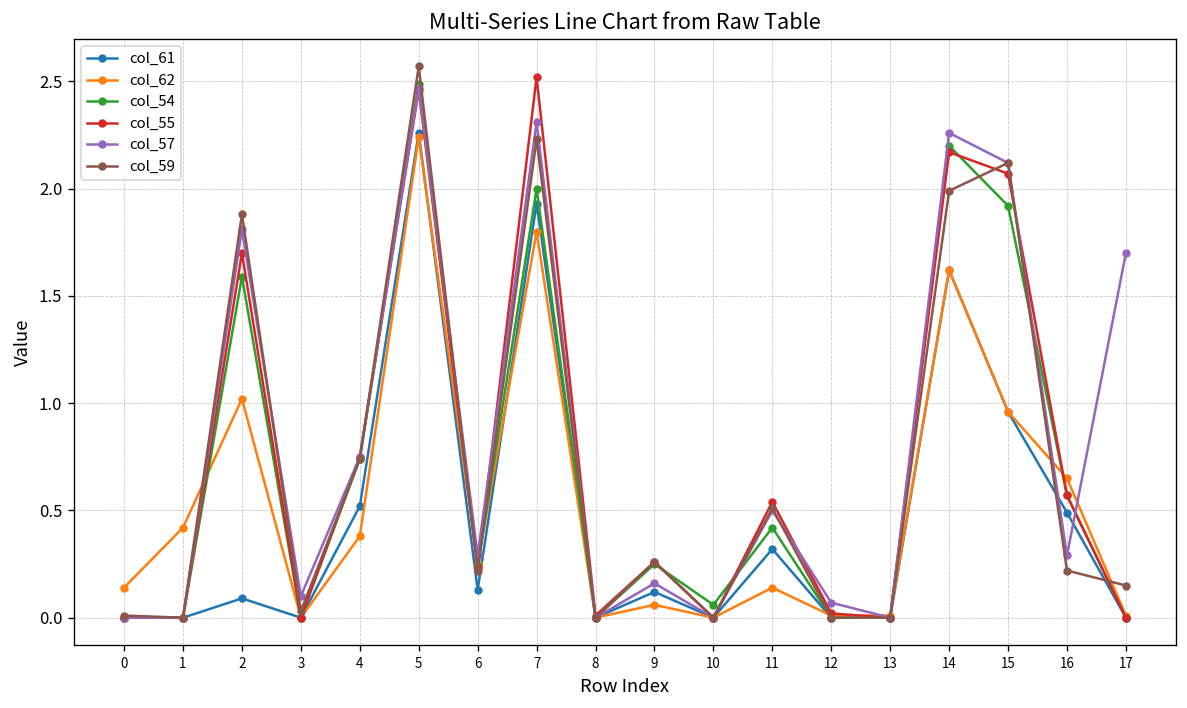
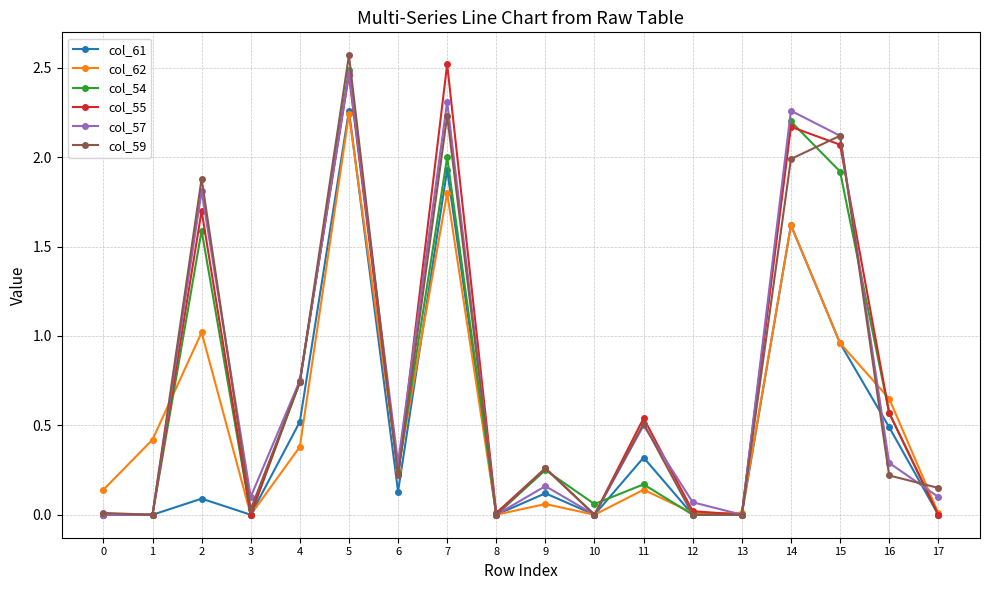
col_54, 11: 0.42 -> 0.17
col_57, 17: 1.7 -> 0.1
